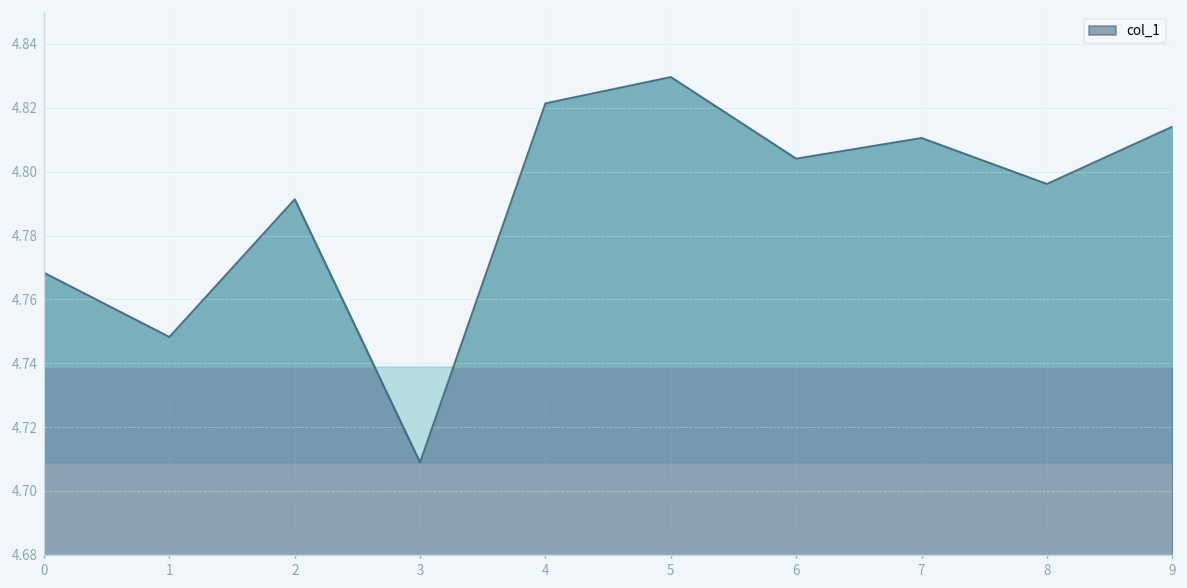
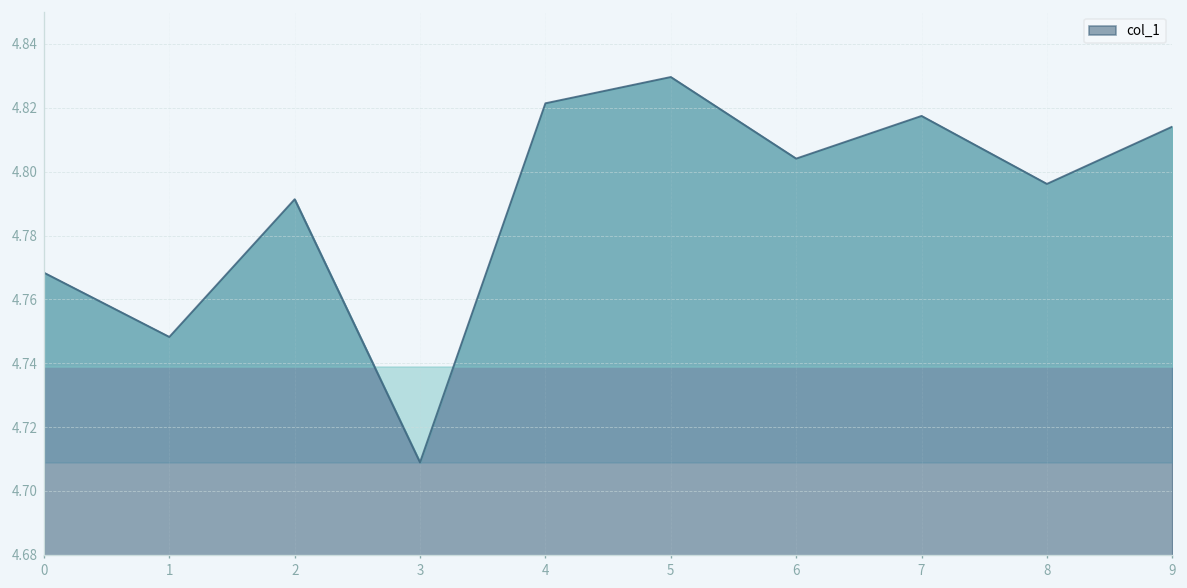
col_1, 7: 4.811 -> 4.817
